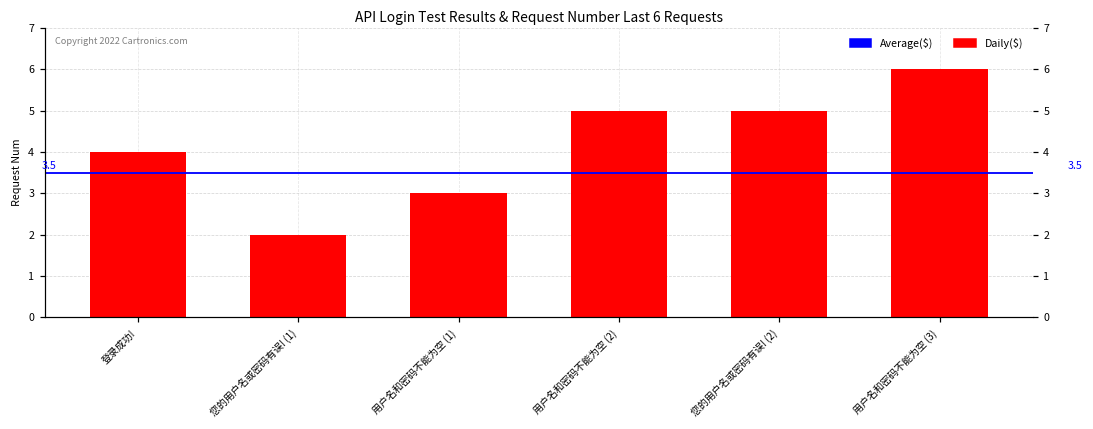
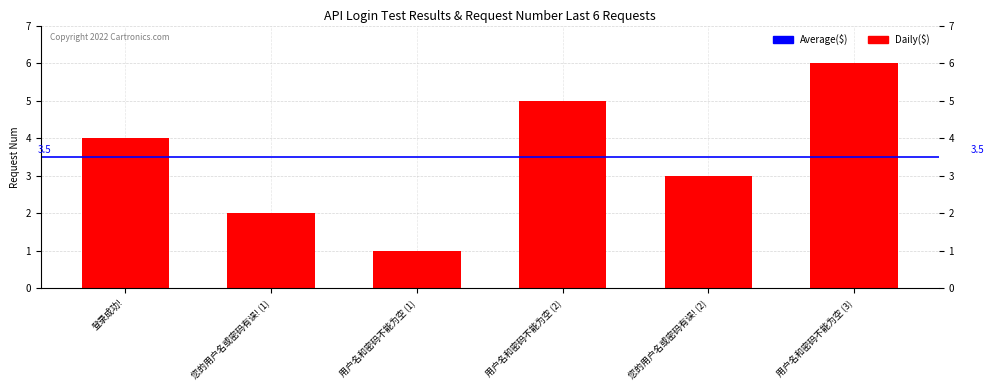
用户名和密码不能为空 (1): 3 -> 1
您的用户名或密码有误! (2): 5 -> 3
